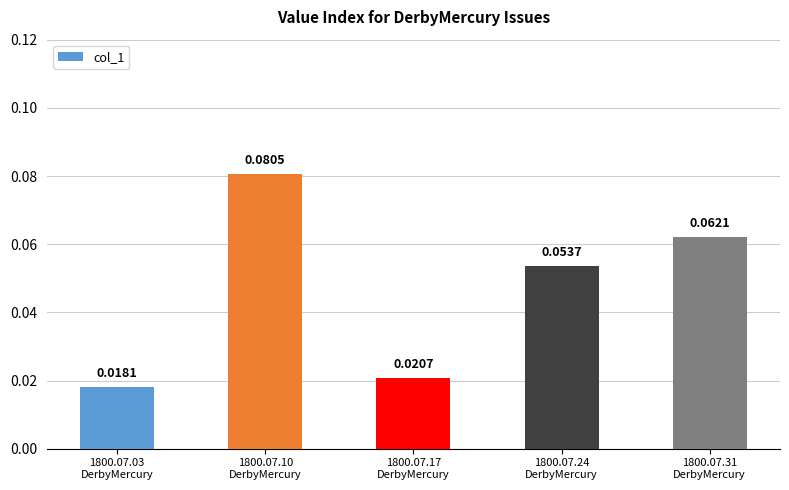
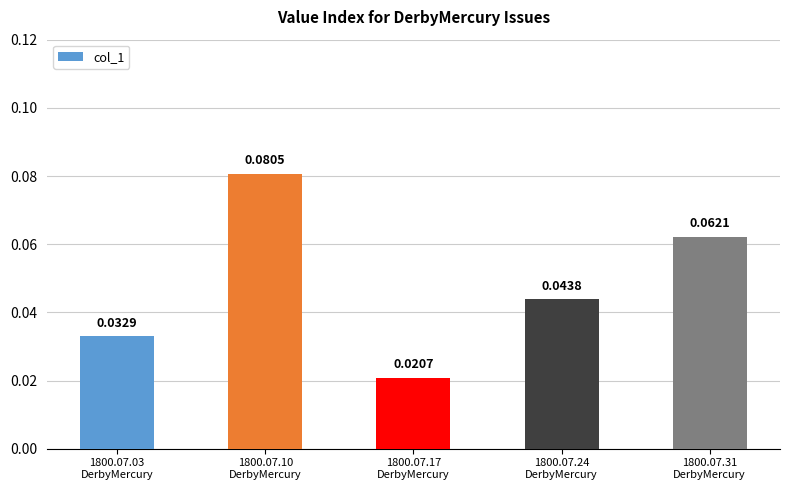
1800.07.03 DerbyMercury: 0.0181 -> 0.0329
1800.07.24 DerbyMercury: 0.0537 -> 0.0438
